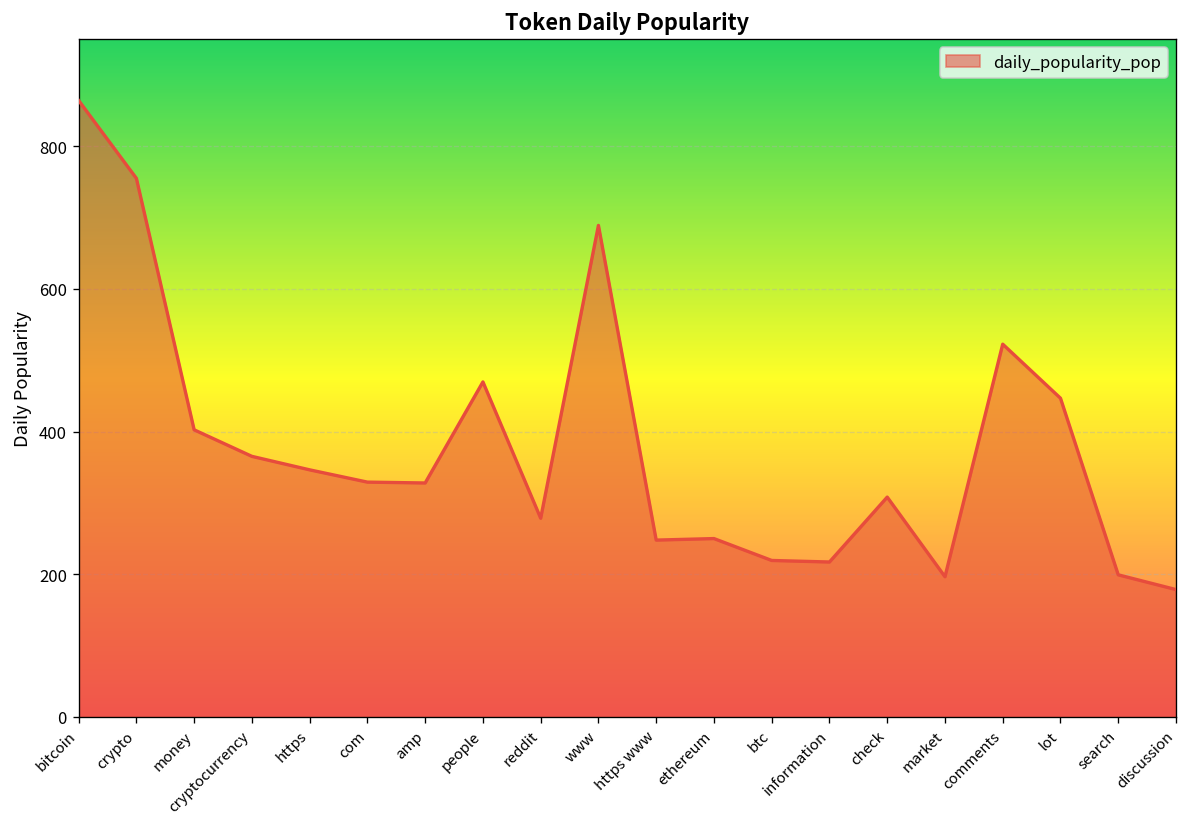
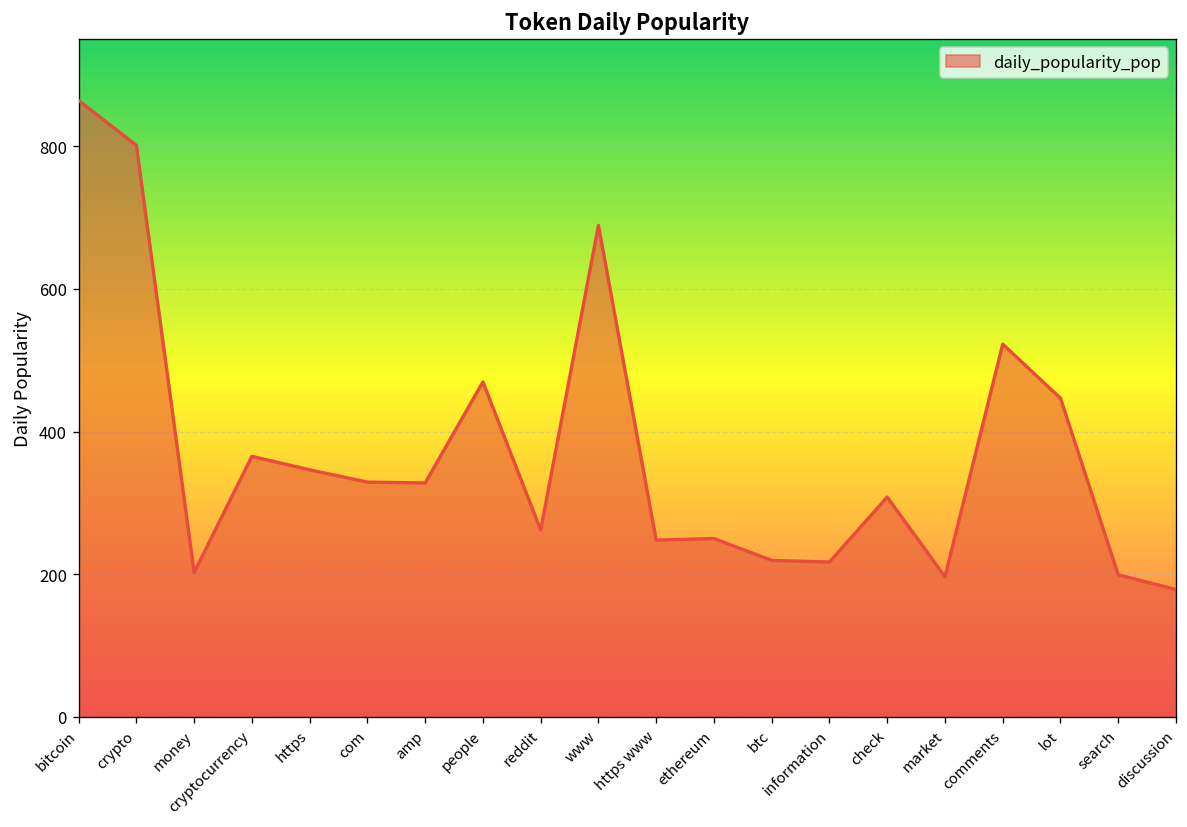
crypto: 750 -> 800
money: 400 -> 200
reddit: 280 -> 260
